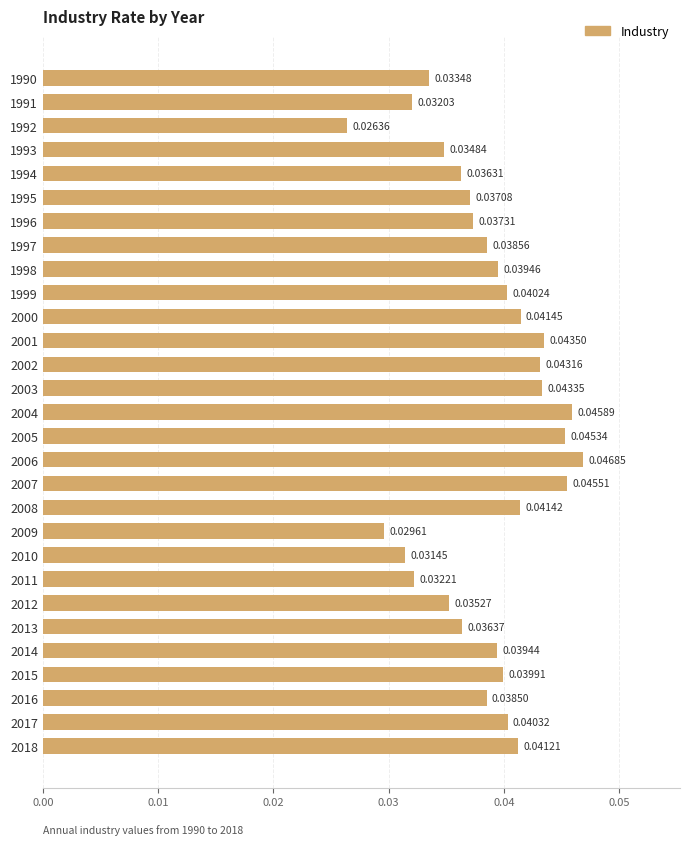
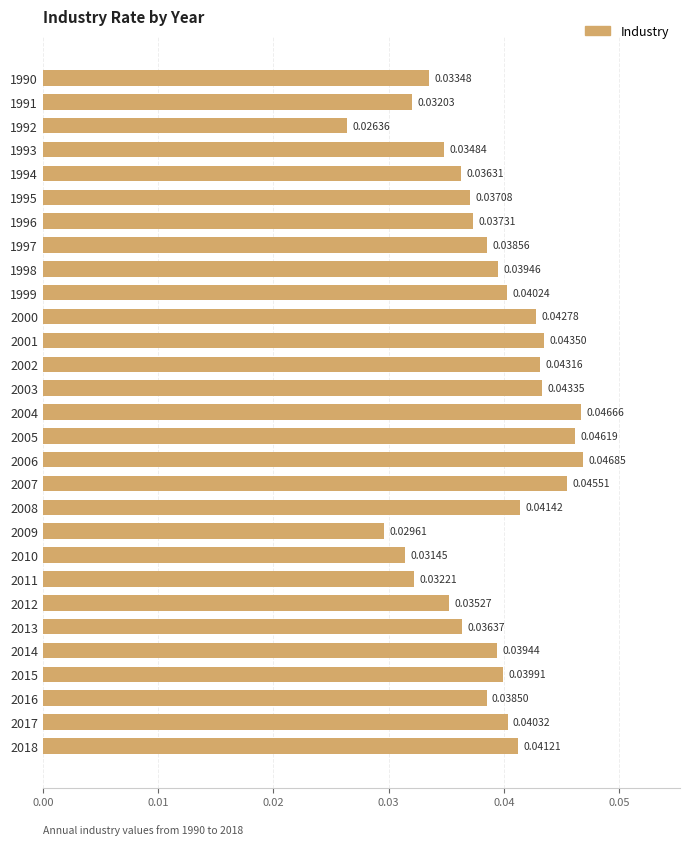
2000: 0.04145 -> 0.04278
2004: 0.04589 -> 0.04666
2005: 0.04534 -> 0.04619
